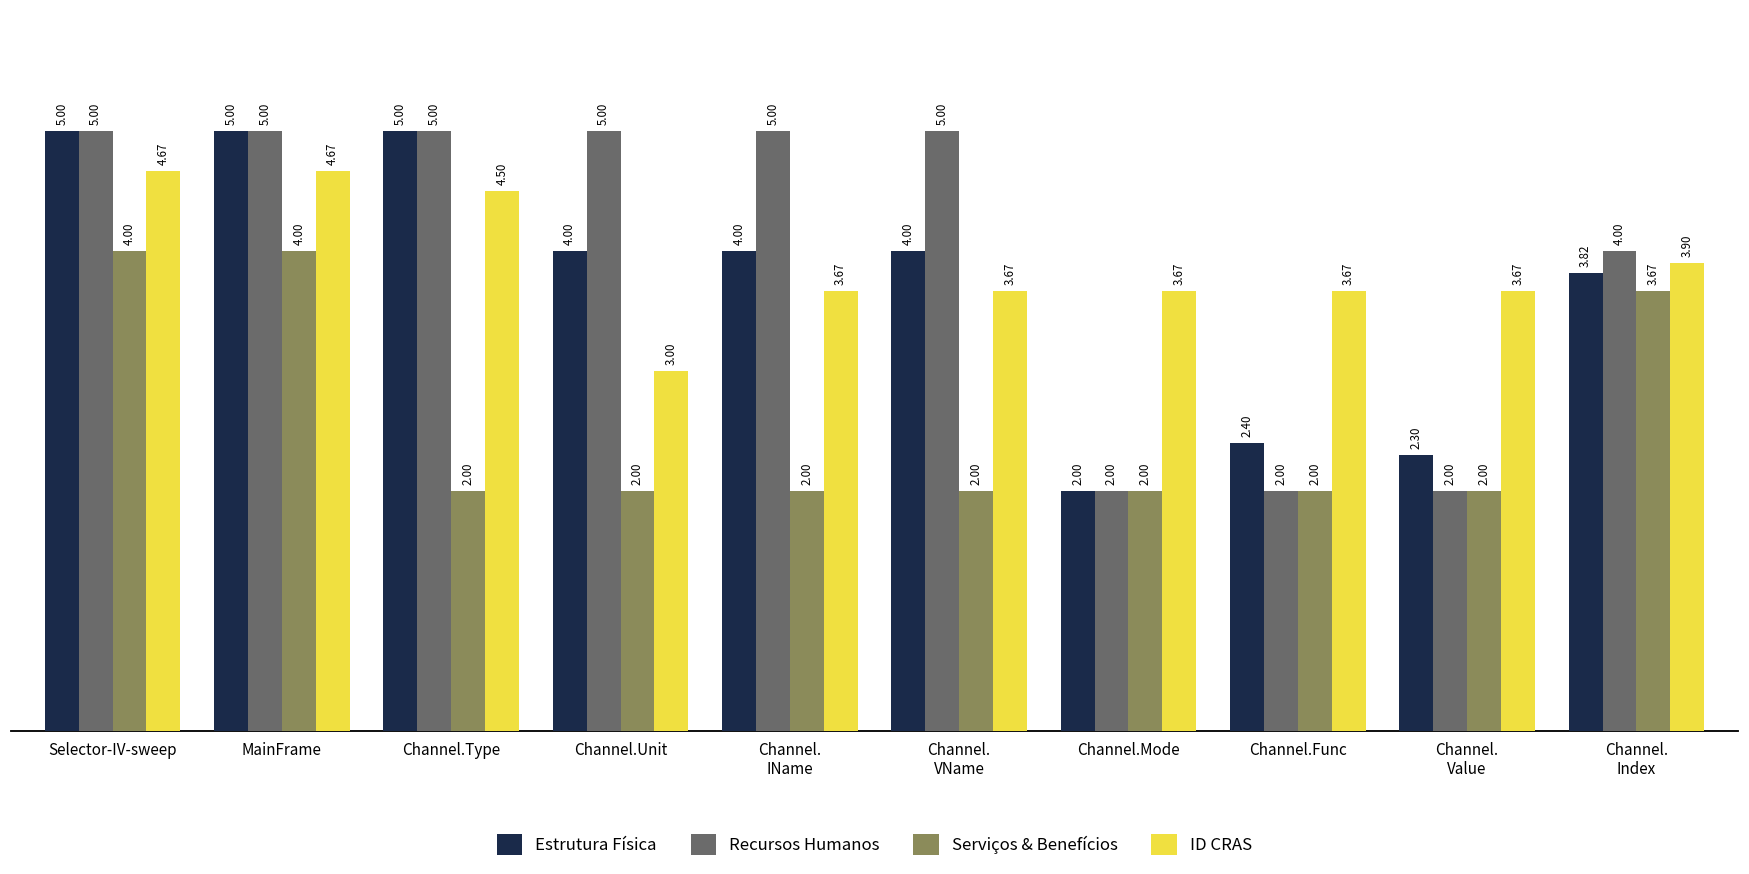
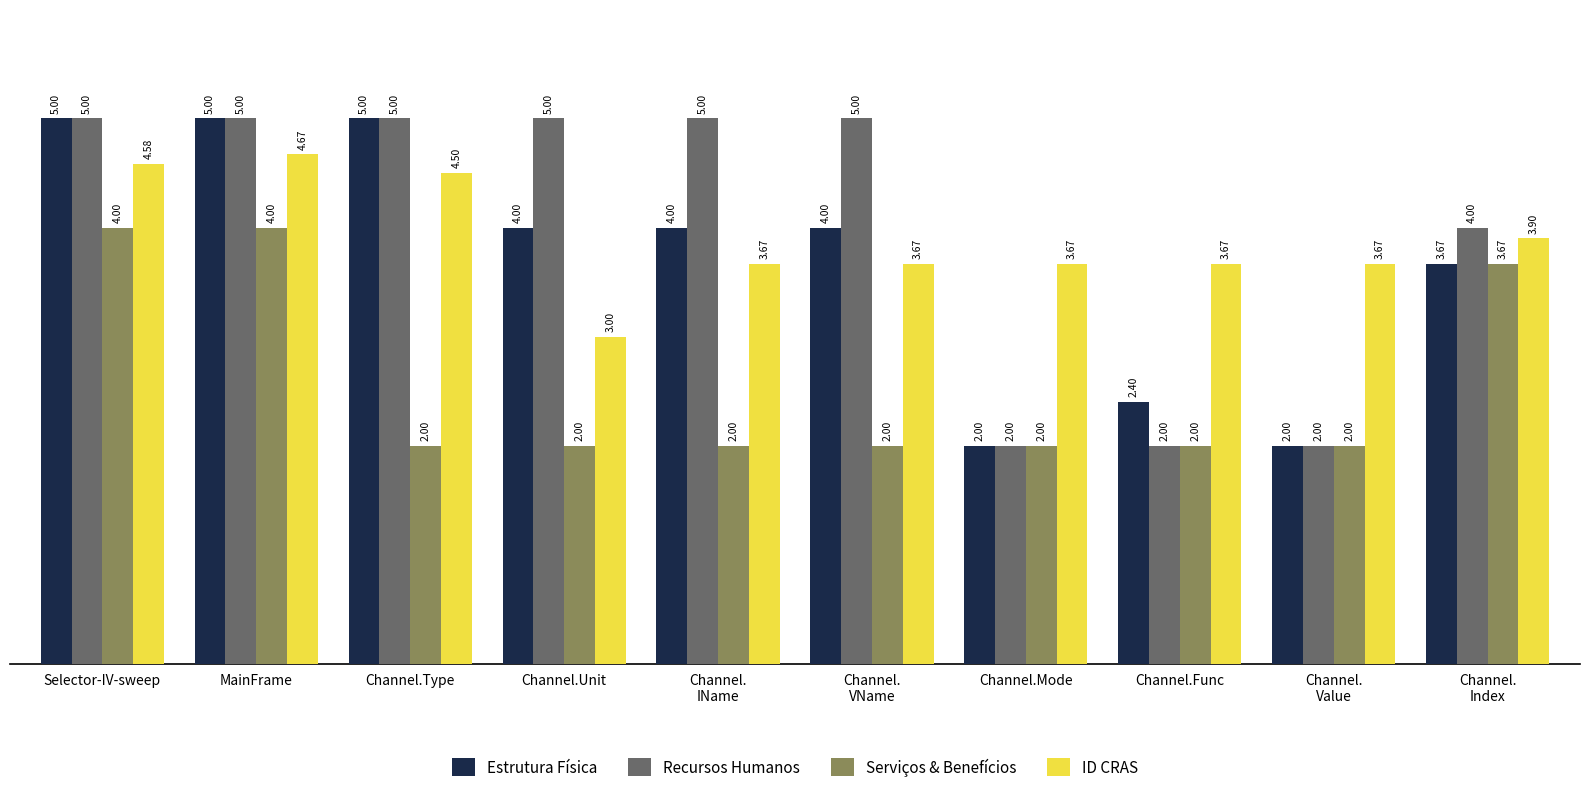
ID CRAS, Selector-IV-sweep: 4.67 -> 4.58
Estrutura Física, Channel. Value: 2.30 -> 2.00
Estrutura Física, Channel. Index: 3.82 -> 3.67
